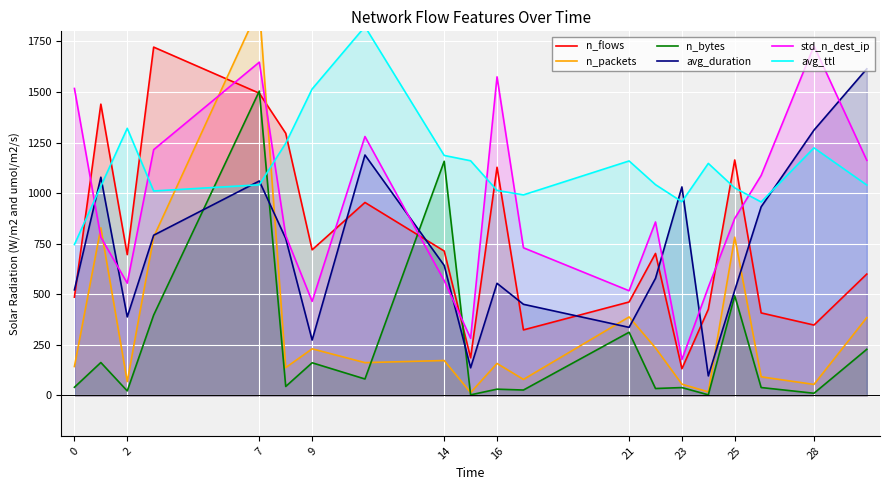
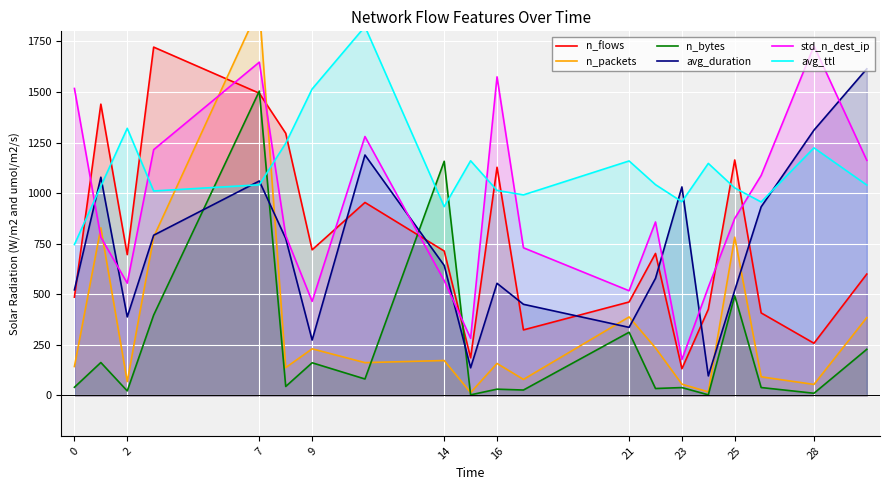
avg_ttl, 14: 1190 -> 930
n_flows, 28: 350 -> 260
